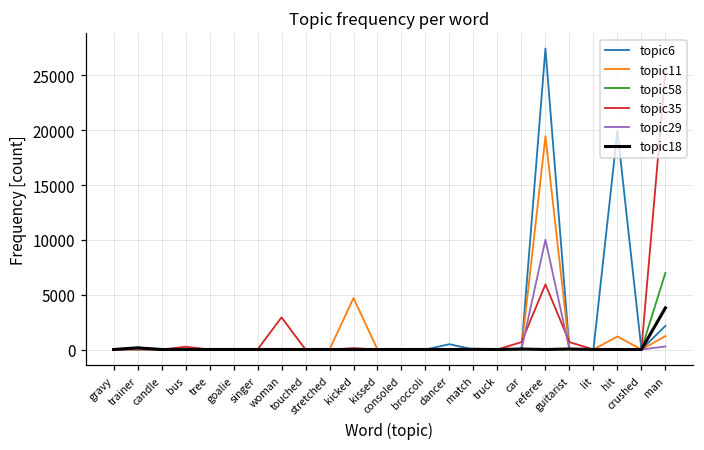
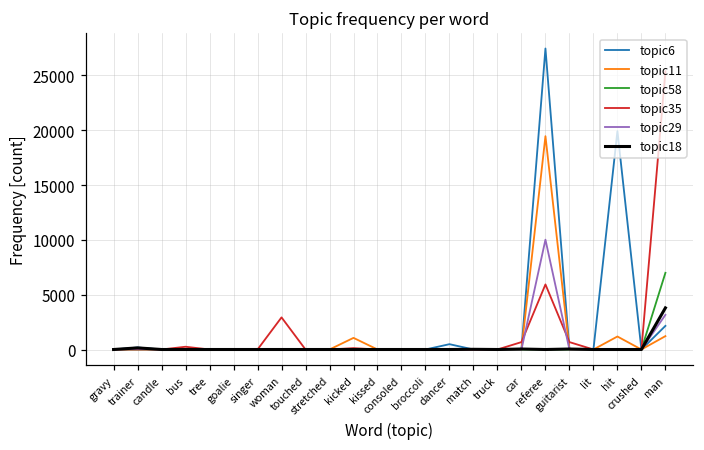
topic11, kicked: 5000 -> 1000
topic29, man: 0 -> 3000
